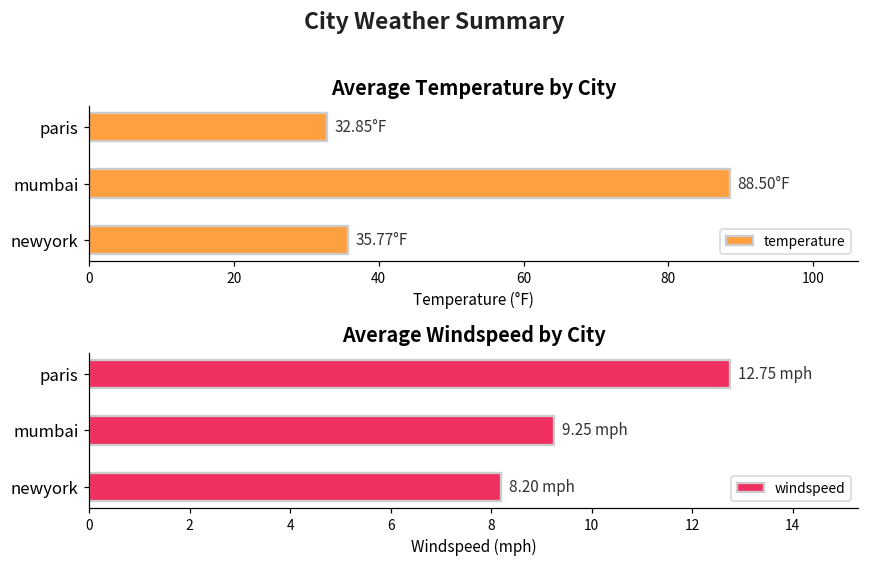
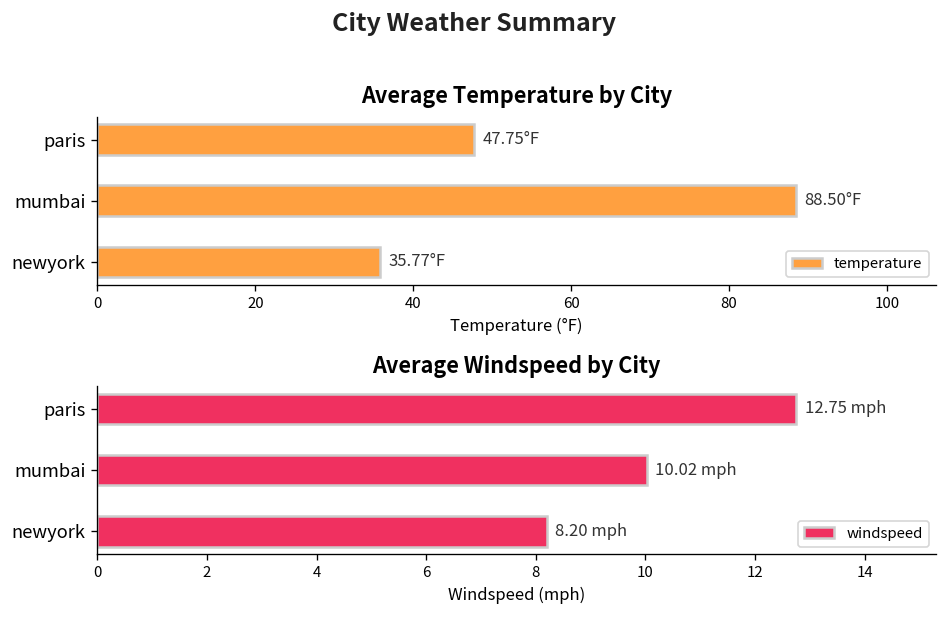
Average Temperature by City, paris: 32.85°F -> 47.75°F
Average Windspeed by City, mumbai: 9.25 -> 10.02
